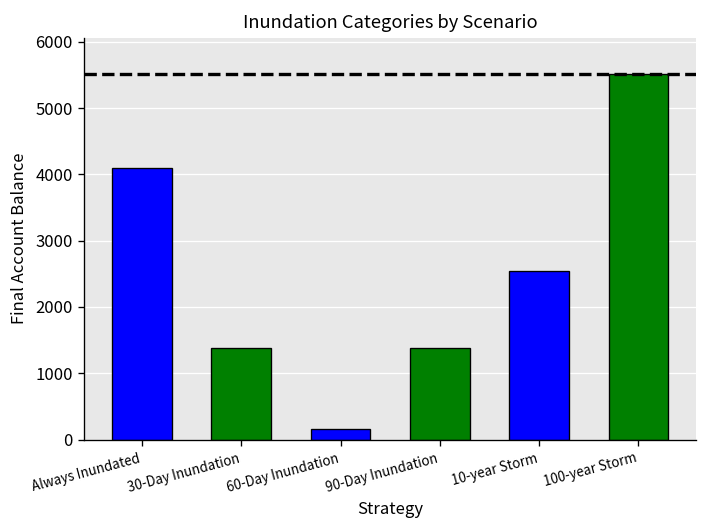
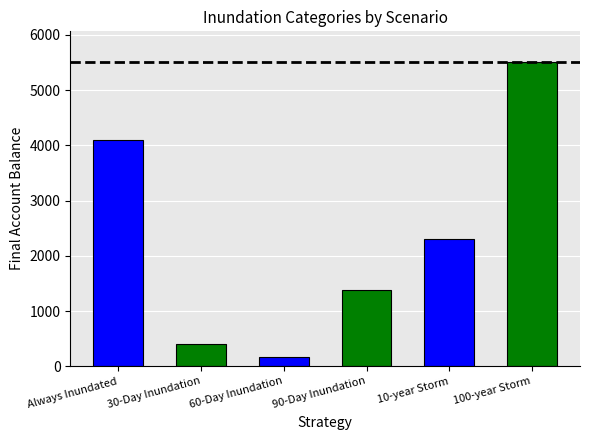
30-Day Inundation: 1400 -> 400
10-year Storm: 2500 -> 2300
